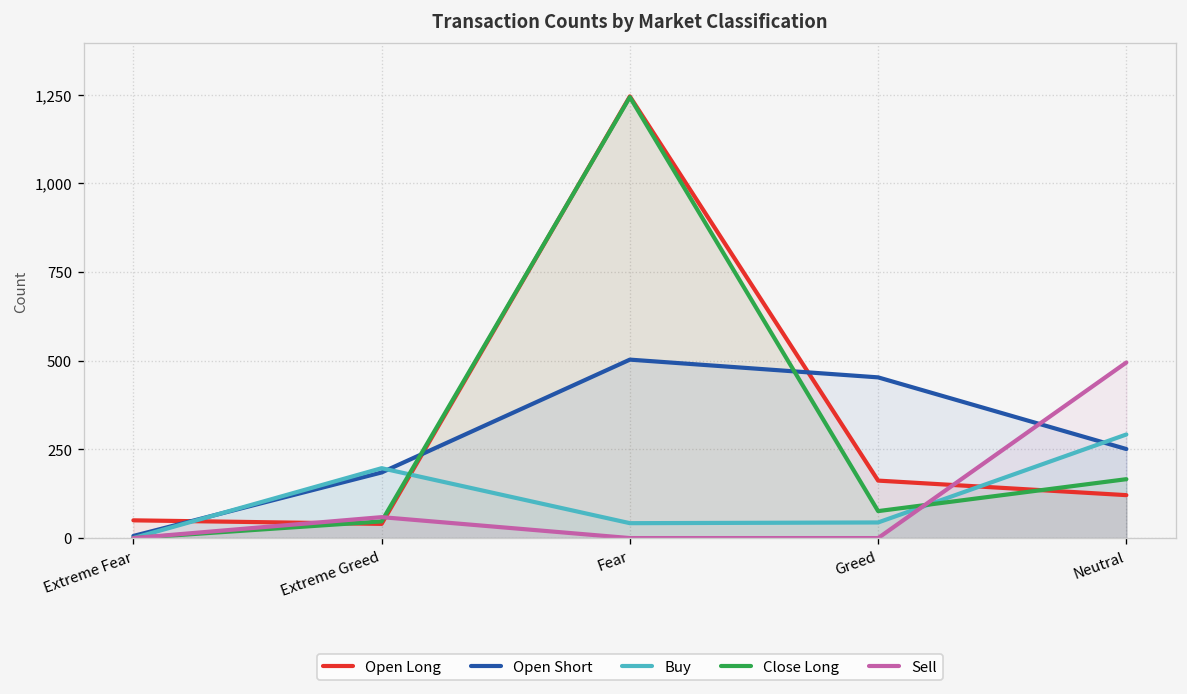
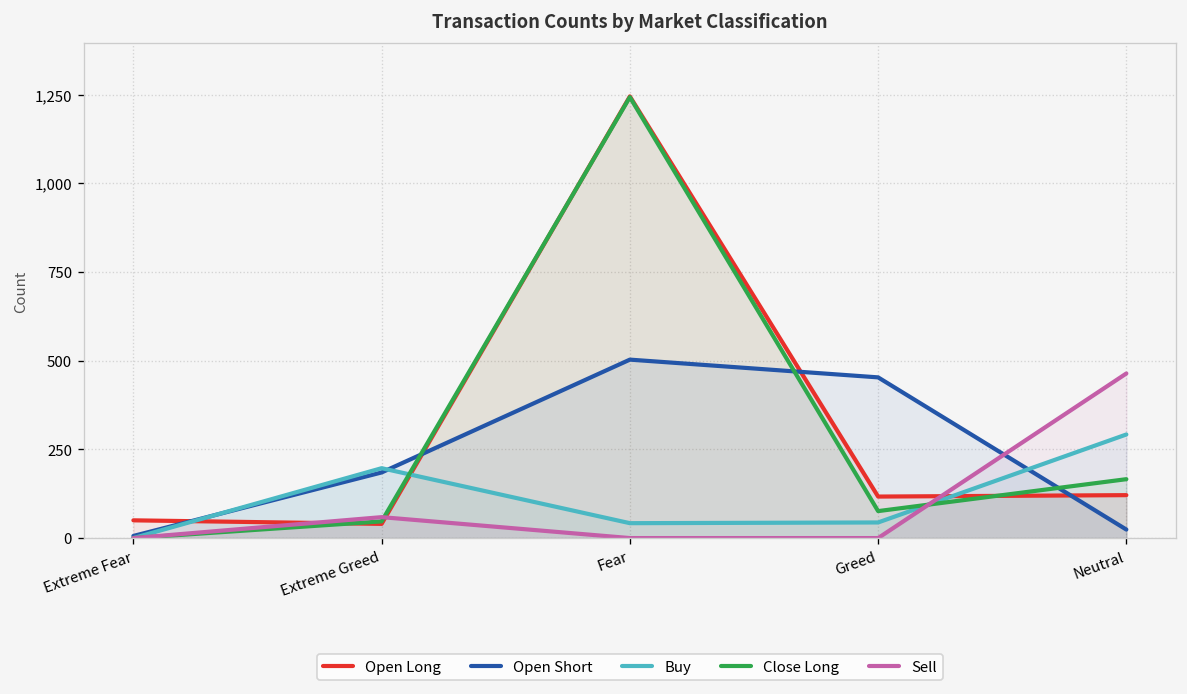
Open Long, Greed: 160 -> 120
Open Short, Neutral: 250 -> 20
Sell, Neutral: 500 -> 460
